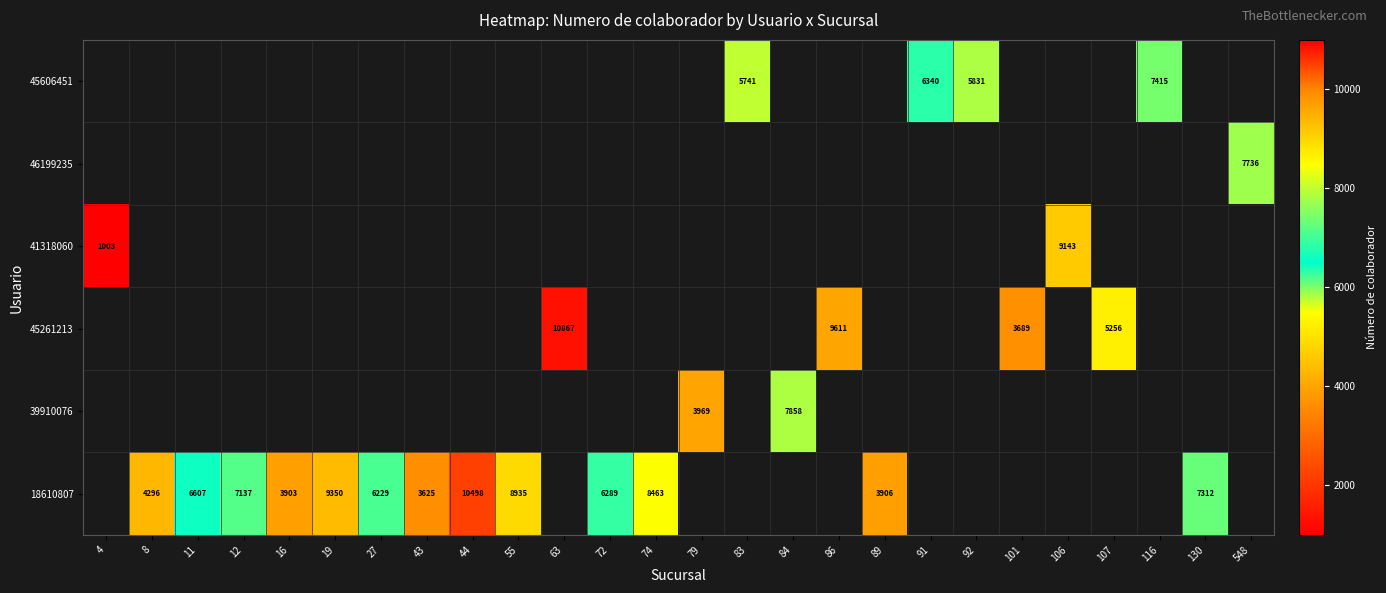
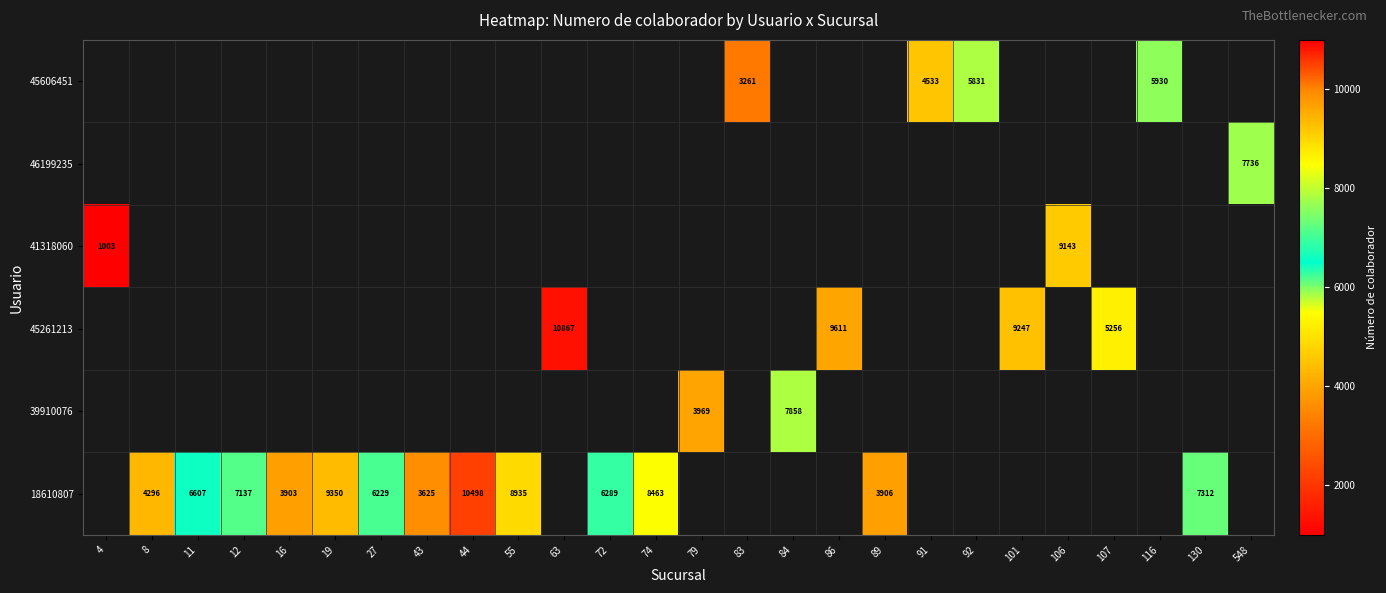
45606451, 83: 5741 -> 3261
45606451, 91: 6340 -> 4533
45606451, 116: 7415 -> 5930
45261213, 101: 3689 -> 9247
